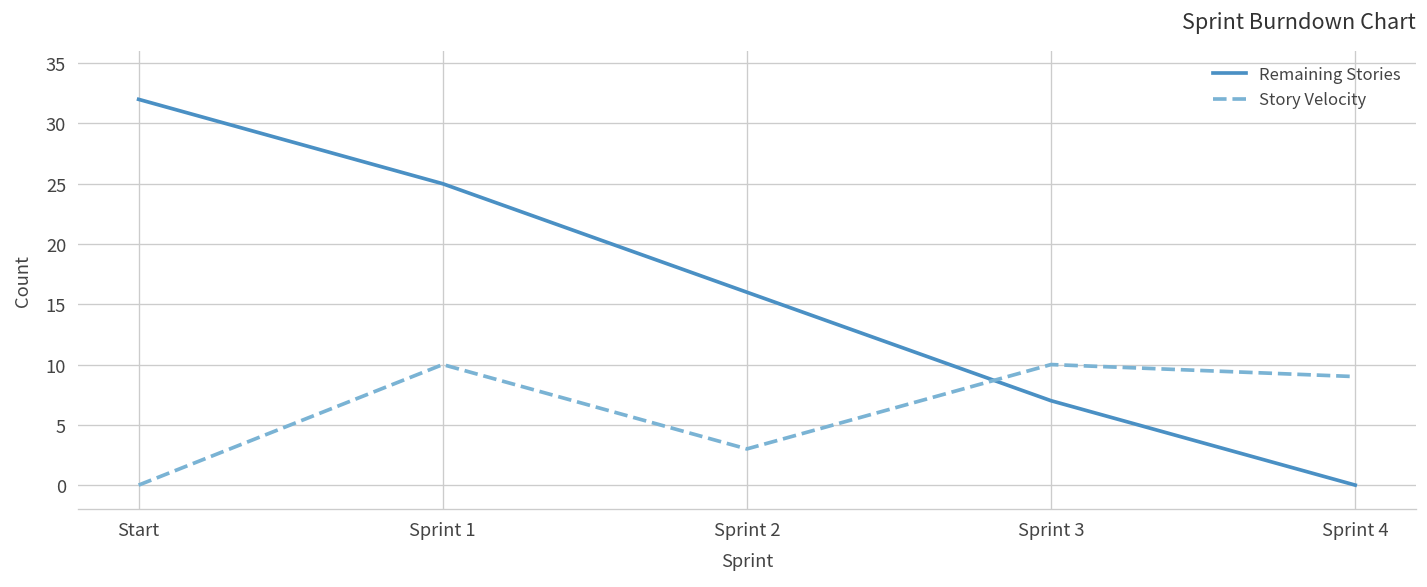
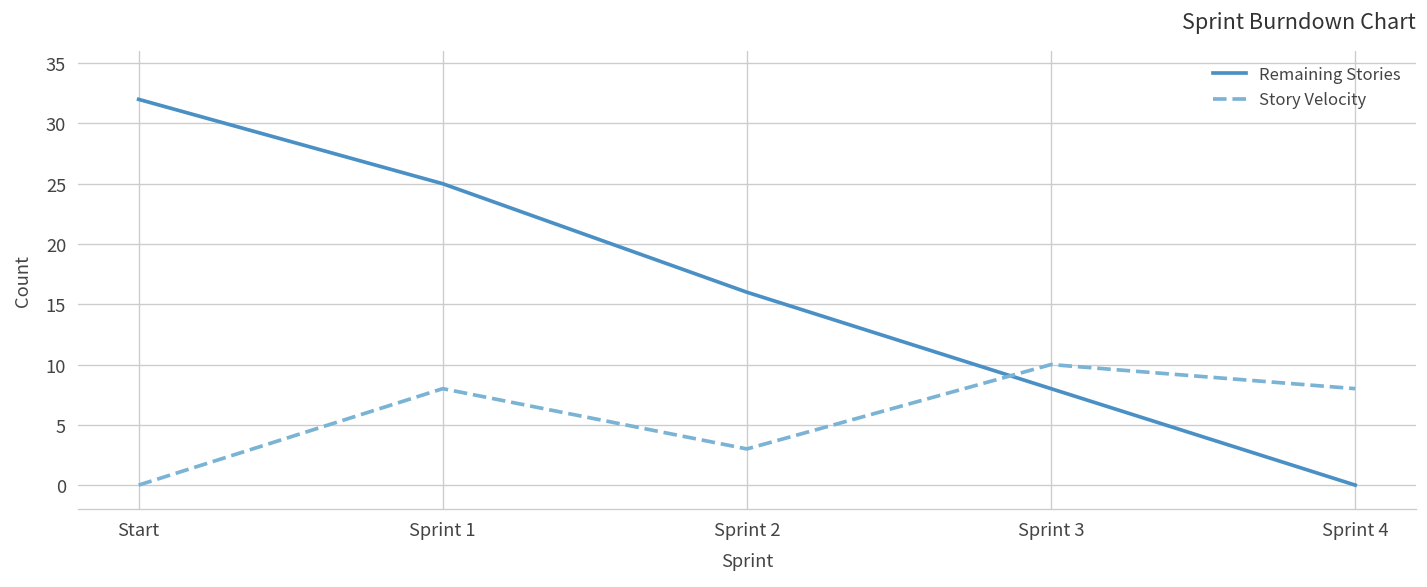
Story Velocity, Sprint 1: 10 -> 8
Remaining Stories, Sprint 3: 7 -> 8
Story Velocity, Sprint 4: 9 -> 8
